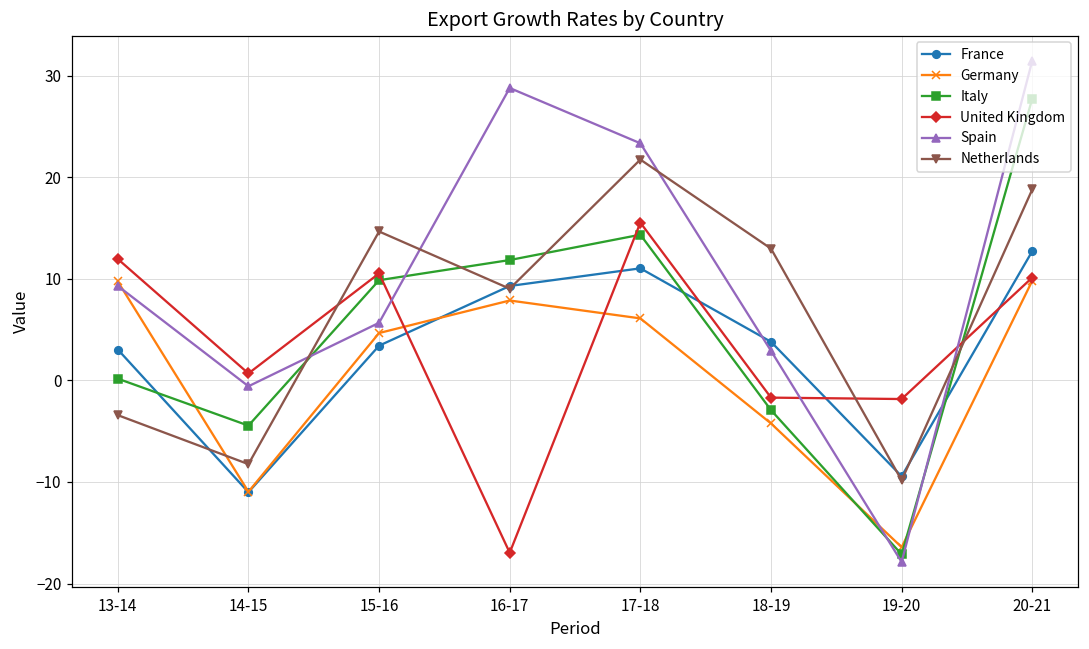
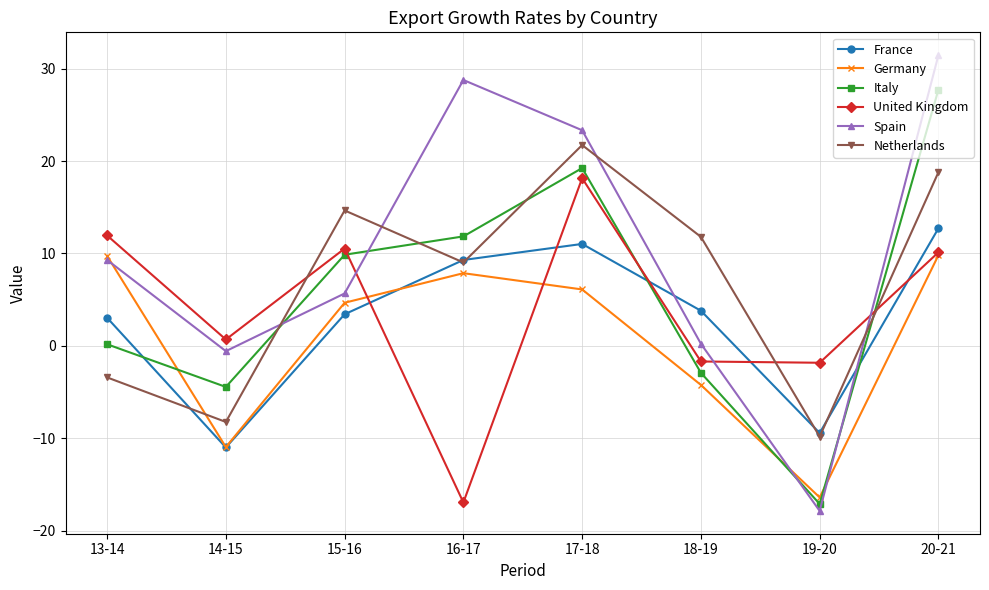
Italy, 17-18: 14 -> 19
United Kingdom, 17-18: 16 -> 18
Spain, 18-19: 3 -> 0
Netherlands, 18-19: 13 -> 12
